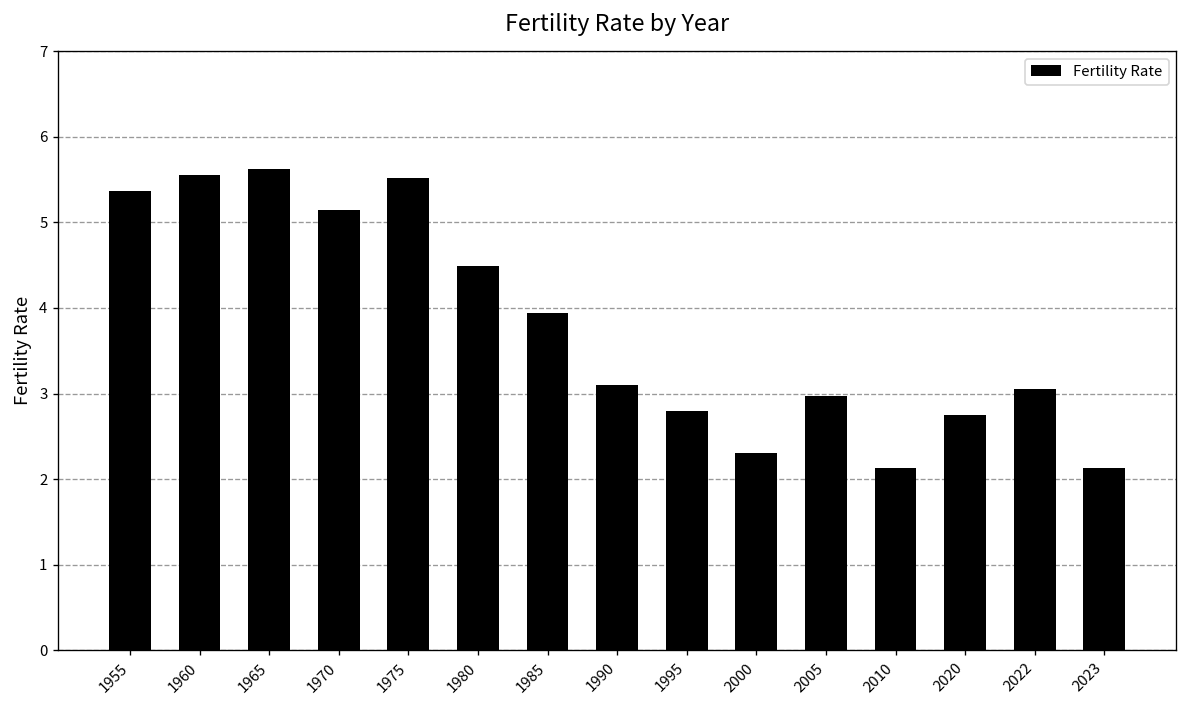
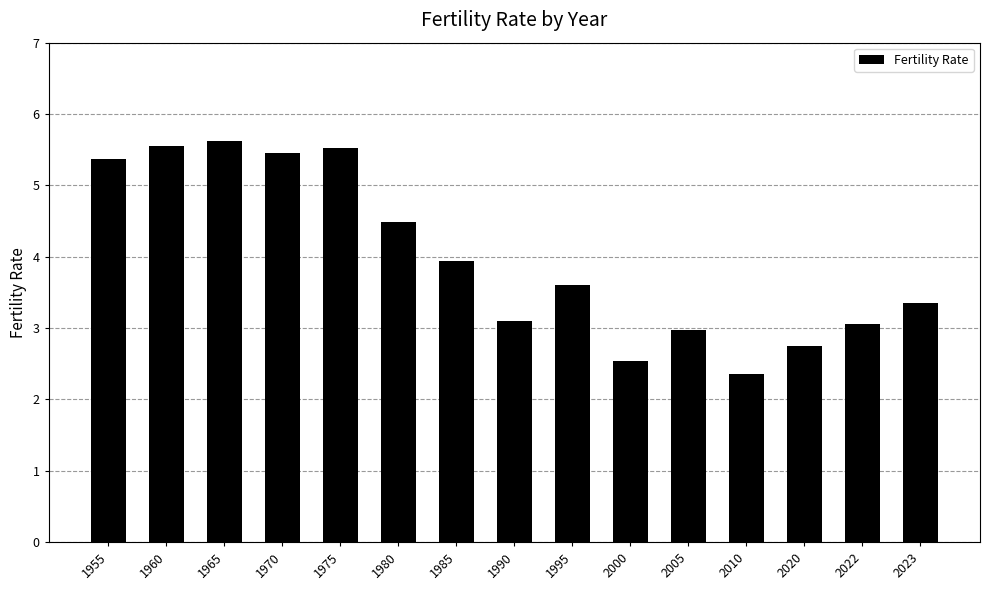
1970: 5.1 -> 5.5
1995: 2.8 -> 3.6
2000: 2.3 -> 2.5
2010: 2.1 -> 2.4
2023: 2.1 -> 3.4
